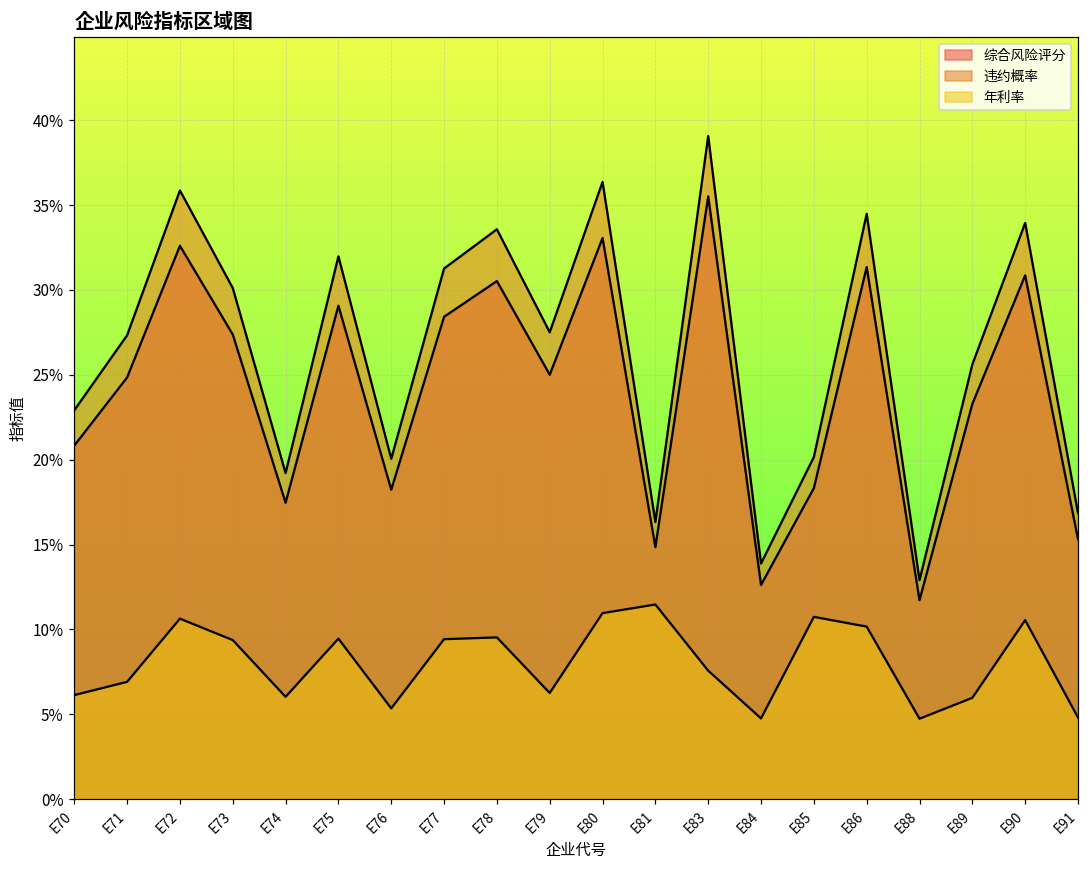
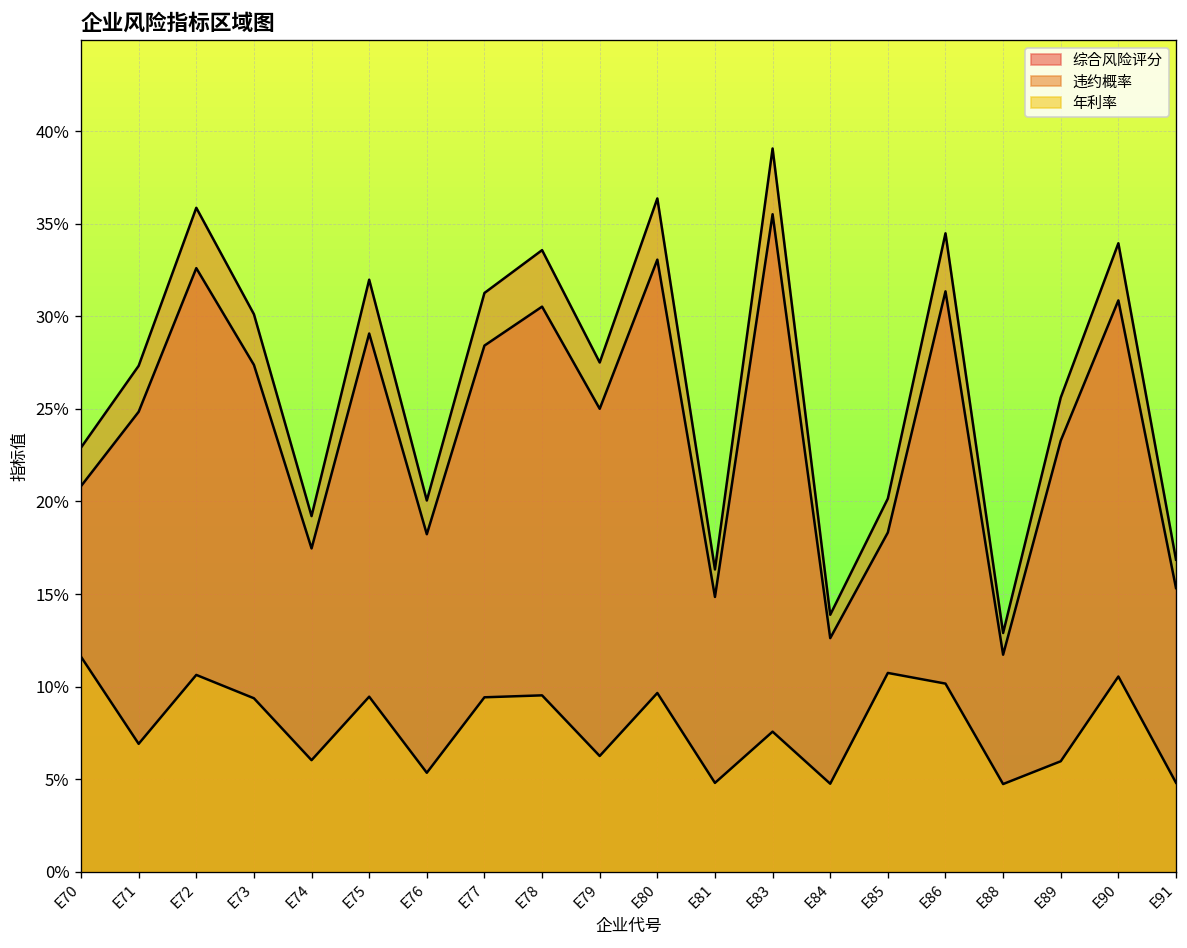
年利率, E70: 6.1% -> 11.6%
年利率, E80: 11.0% -> 9.7%
年利率, E81: 11.5% -> 4.8%
